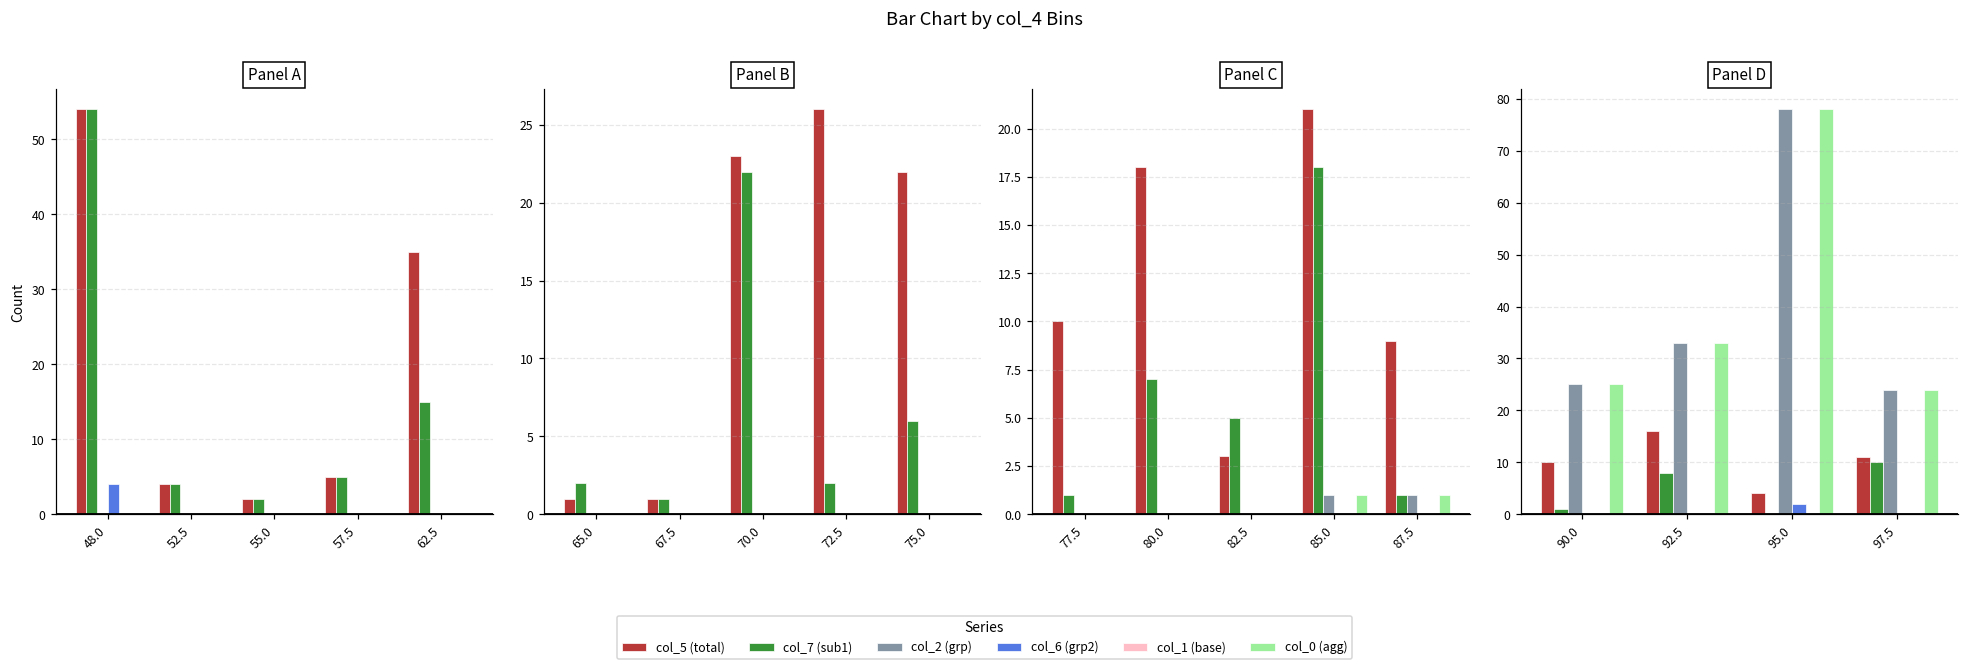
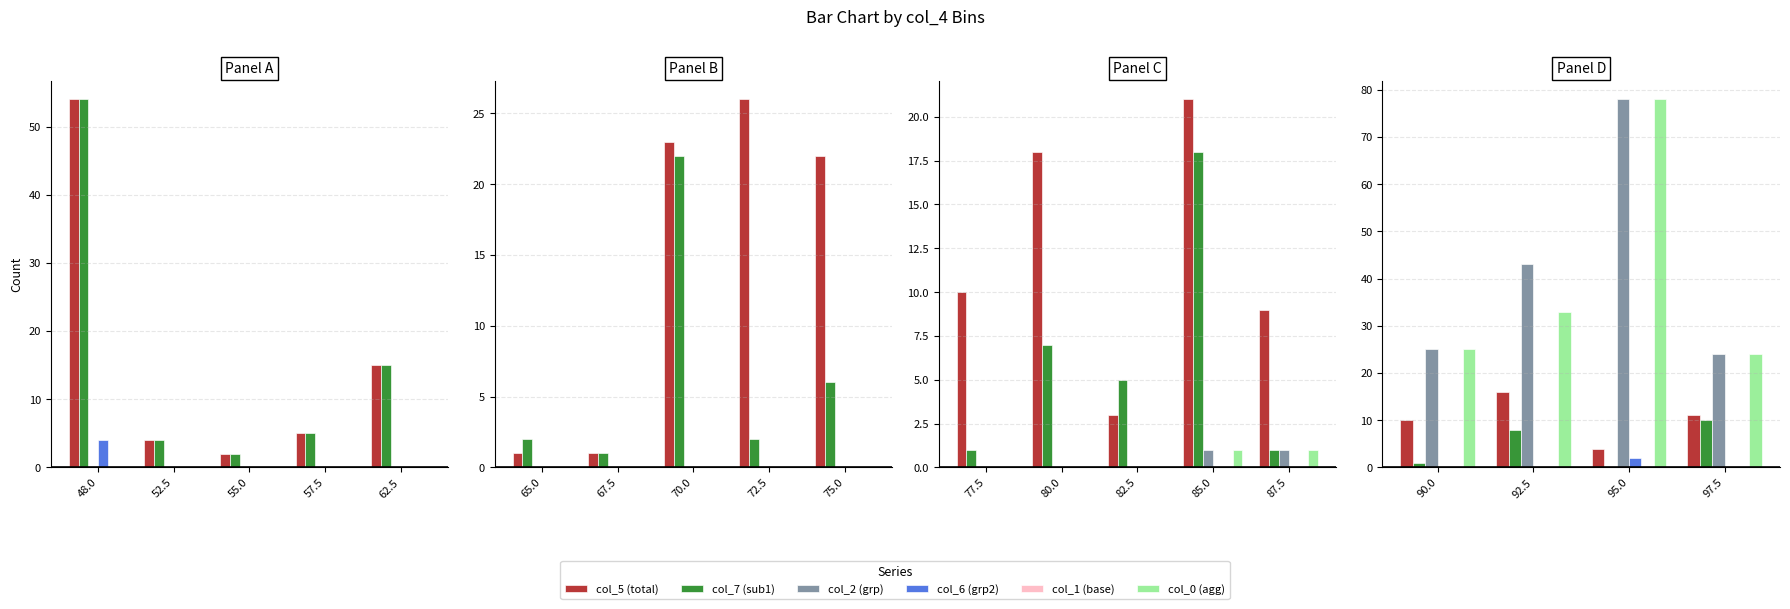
Panel A, col_5 (total), 62.5: 35 -> 15
Panel D, col_2 (grp), 92.5: 33 -> 43
